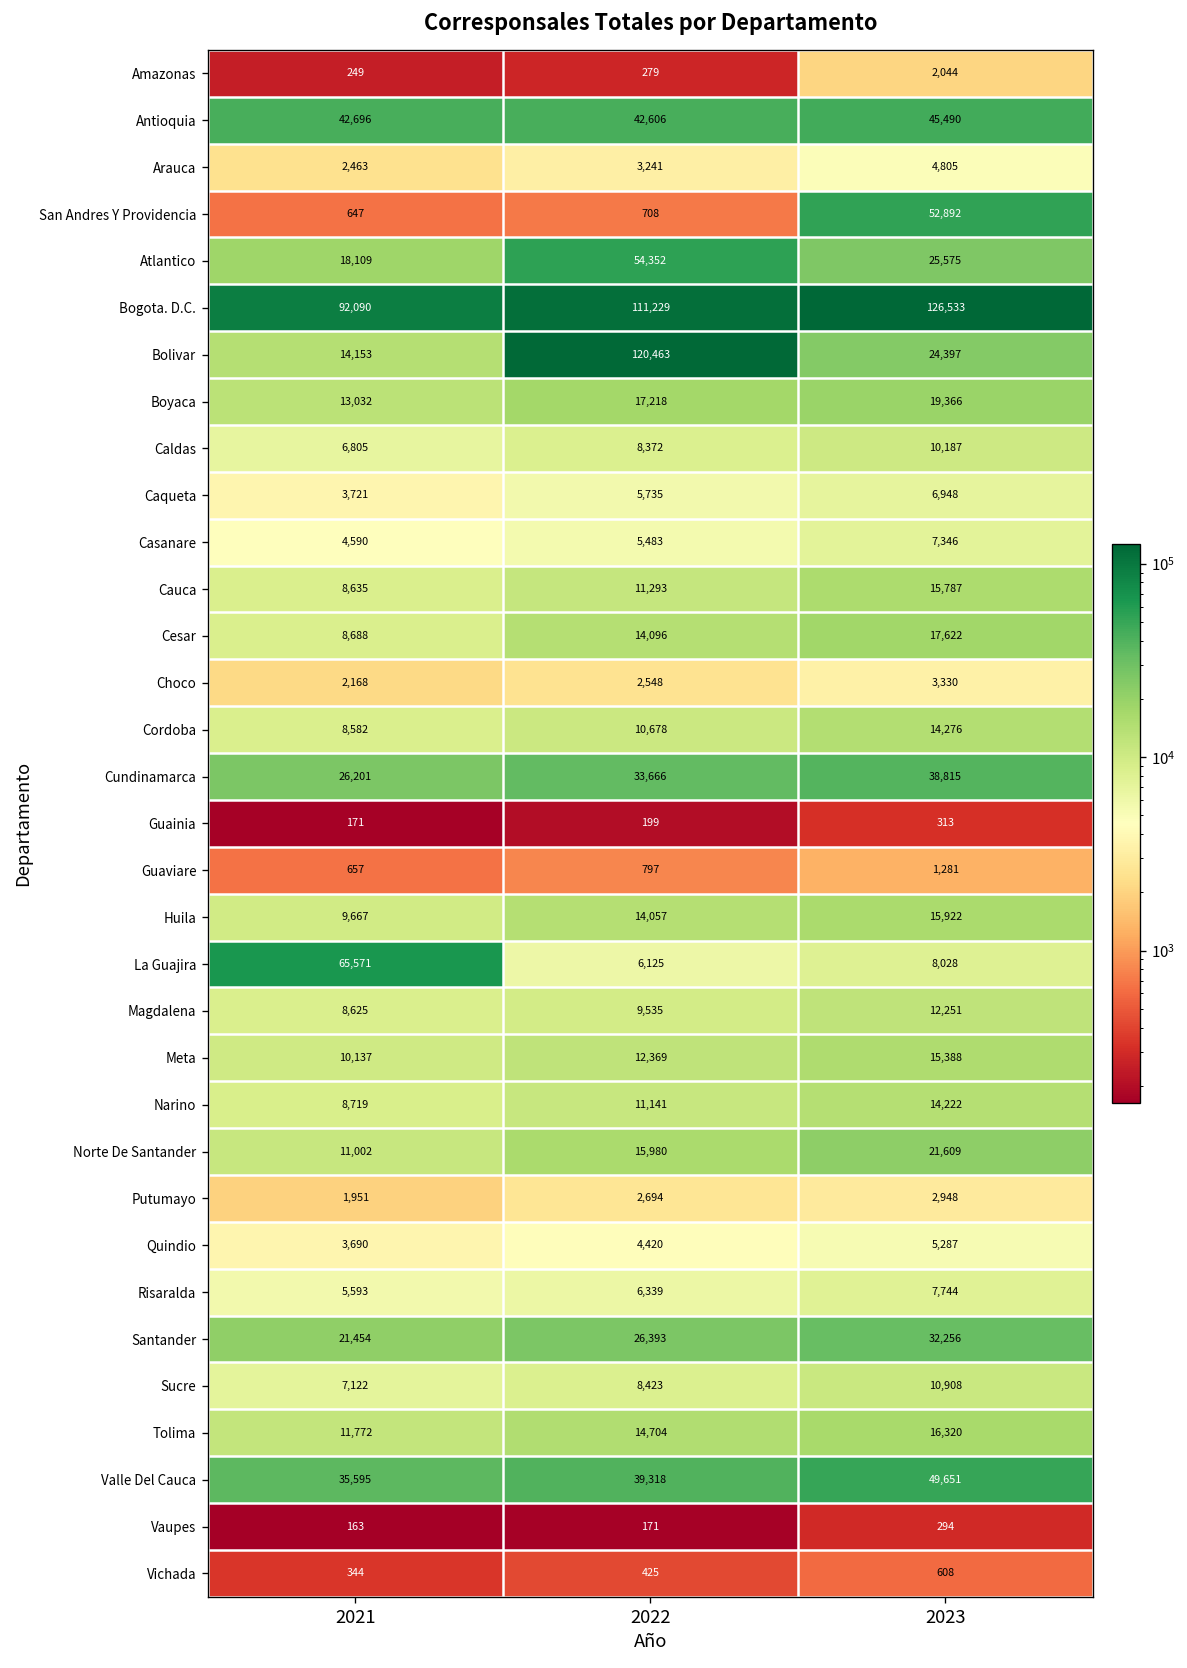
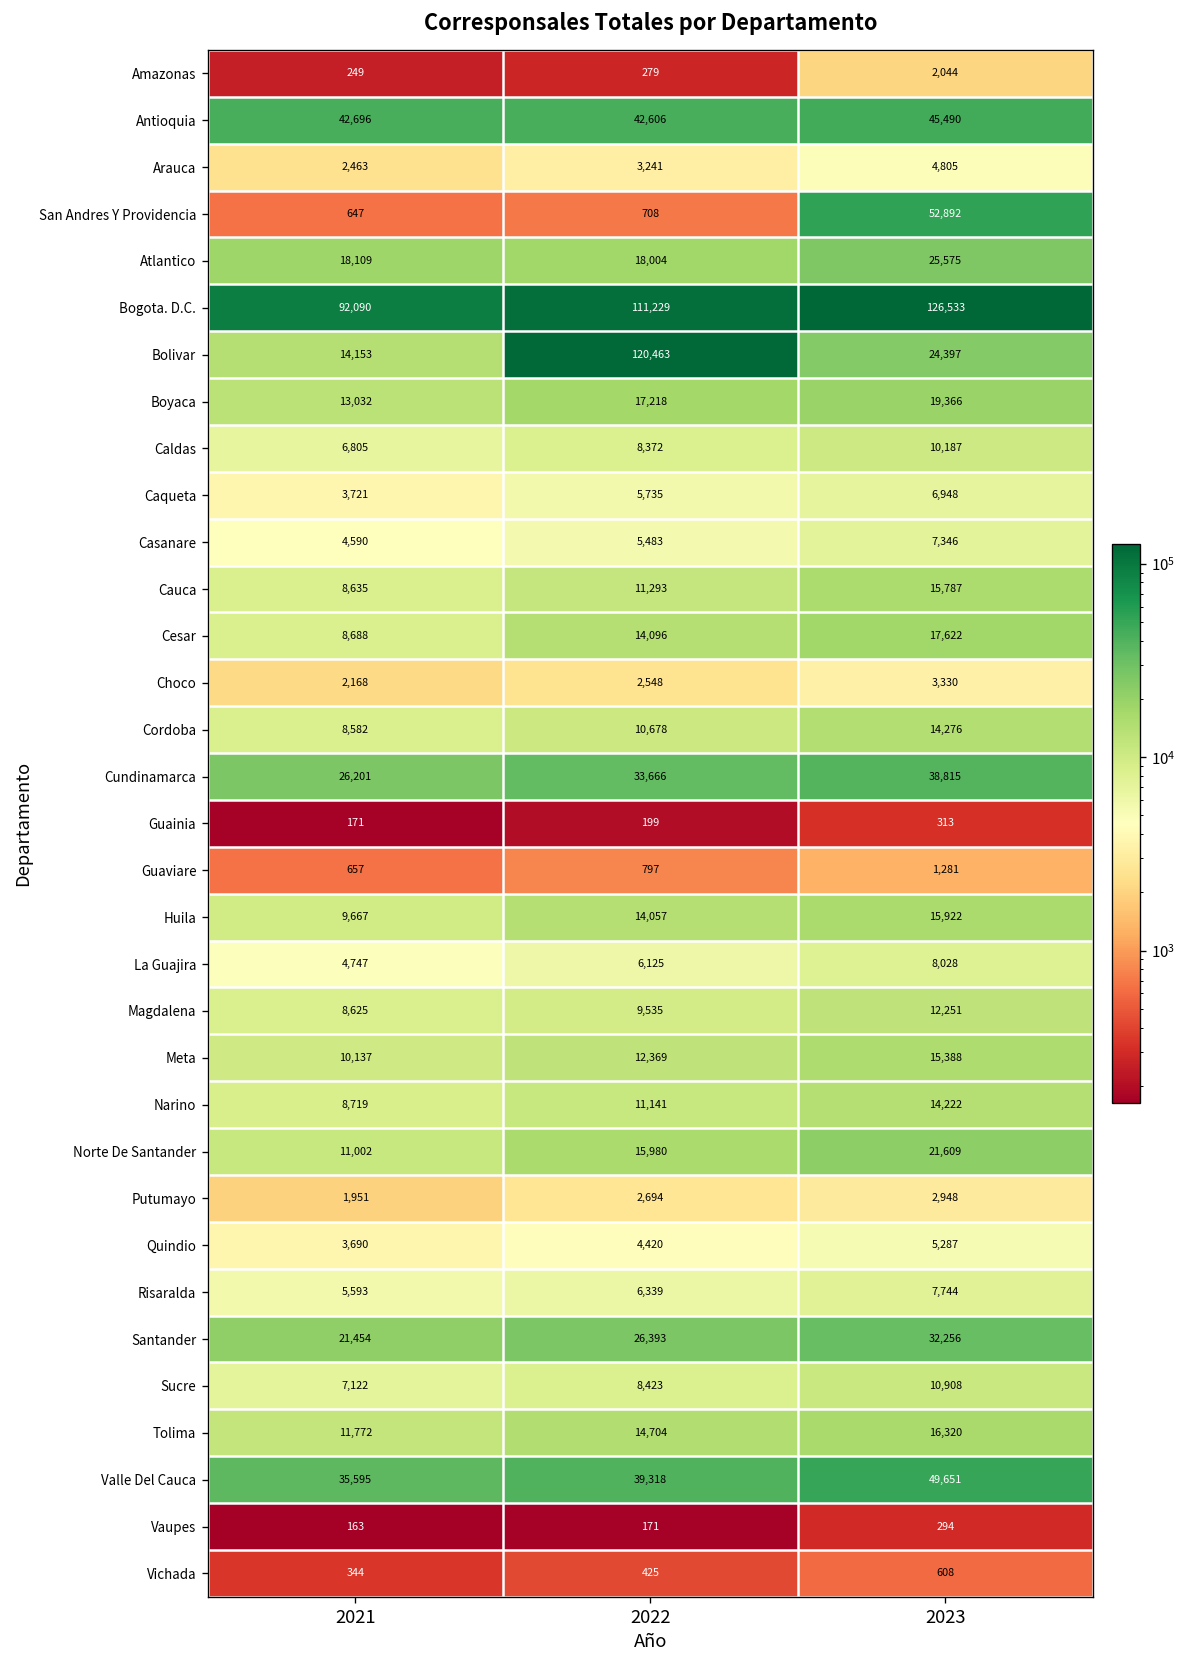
Atlantico, 2022: 54,352 -> 18,004
La Guajira, 2021: 65,571 -> 4,747
